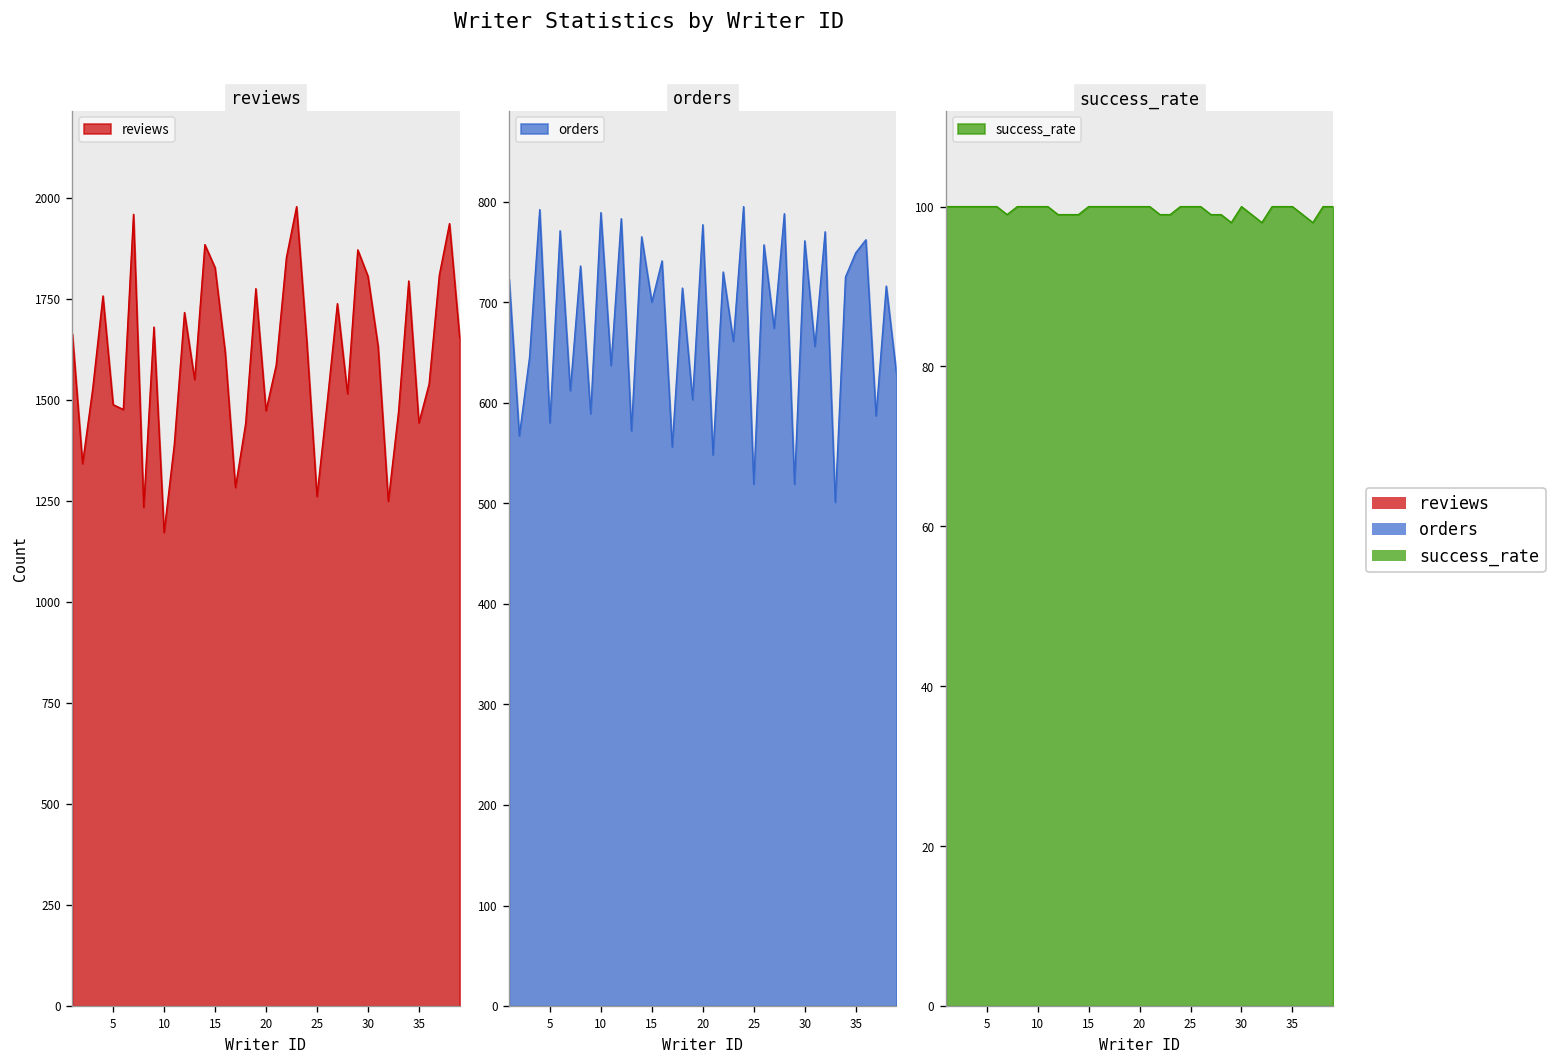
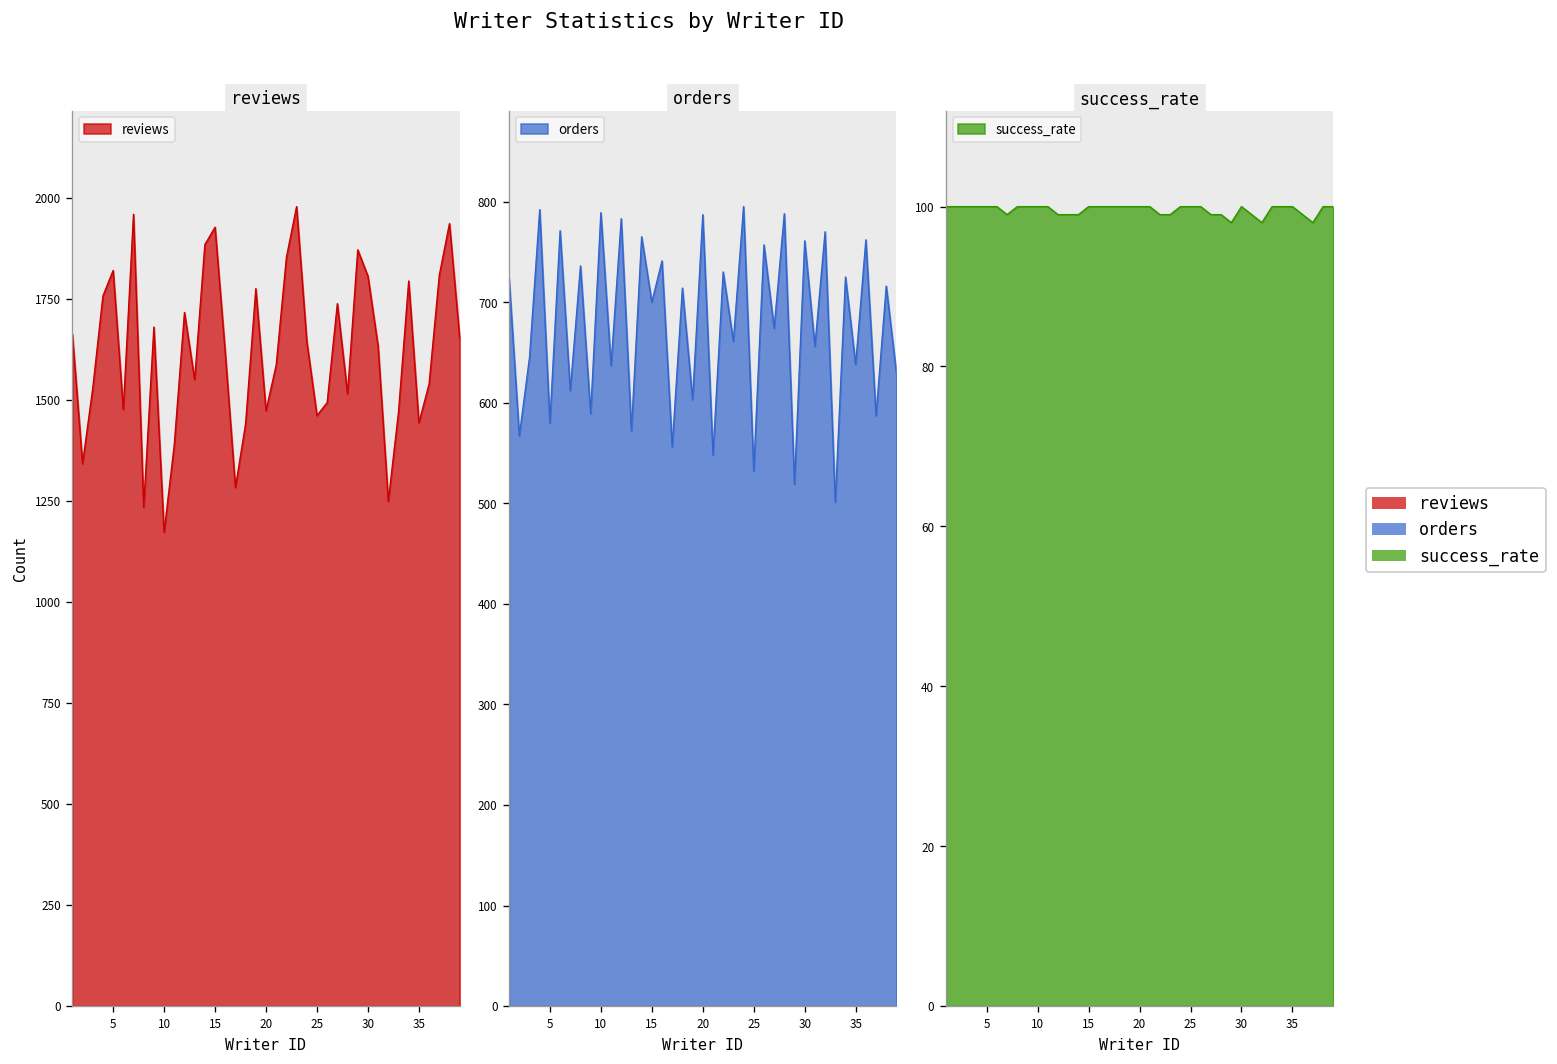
reviews, 5: 1490 -> 1820
reviews, 15: 1830 -> 1930
reviews, 25: 1260 -> 1460
orders, 20: 780 -> 790
orders, 25: 520 -> 530
orders, 35: 750 -> 640
